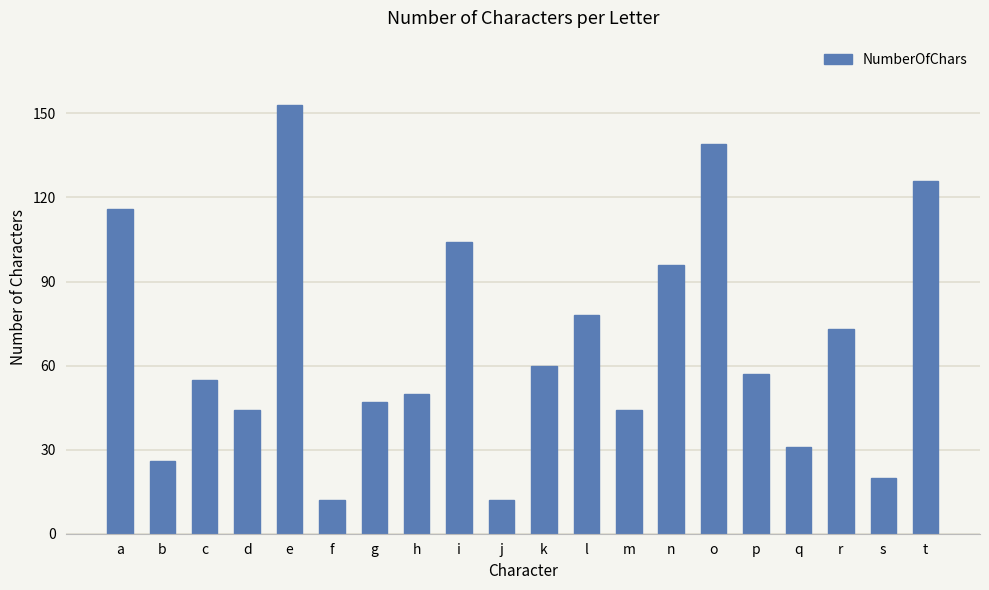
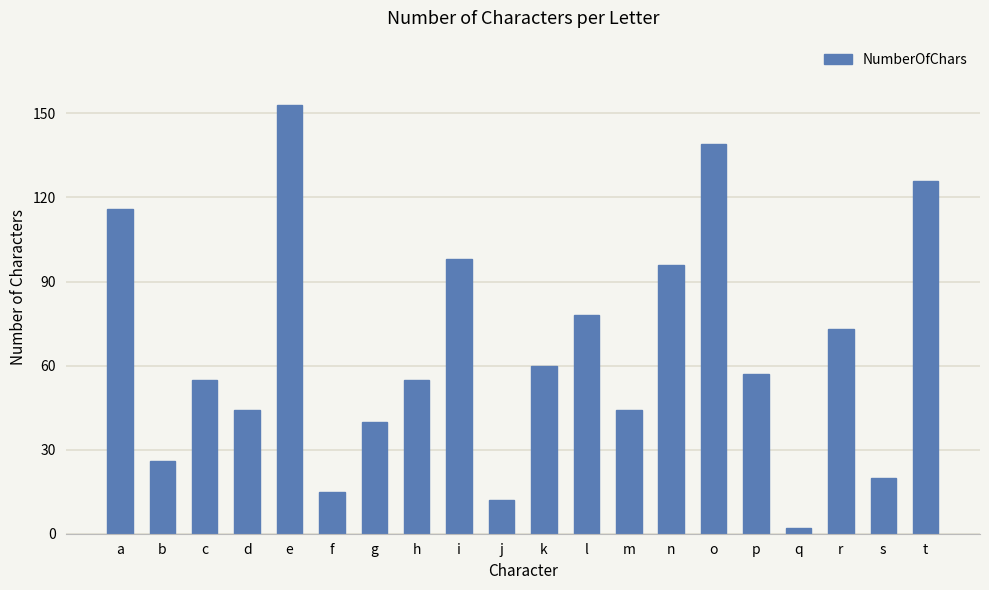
f: 12 -> 15
g: 47 -> 40
h: 50 -> 55
i: 104 -> 98
q: 31 -> 2
